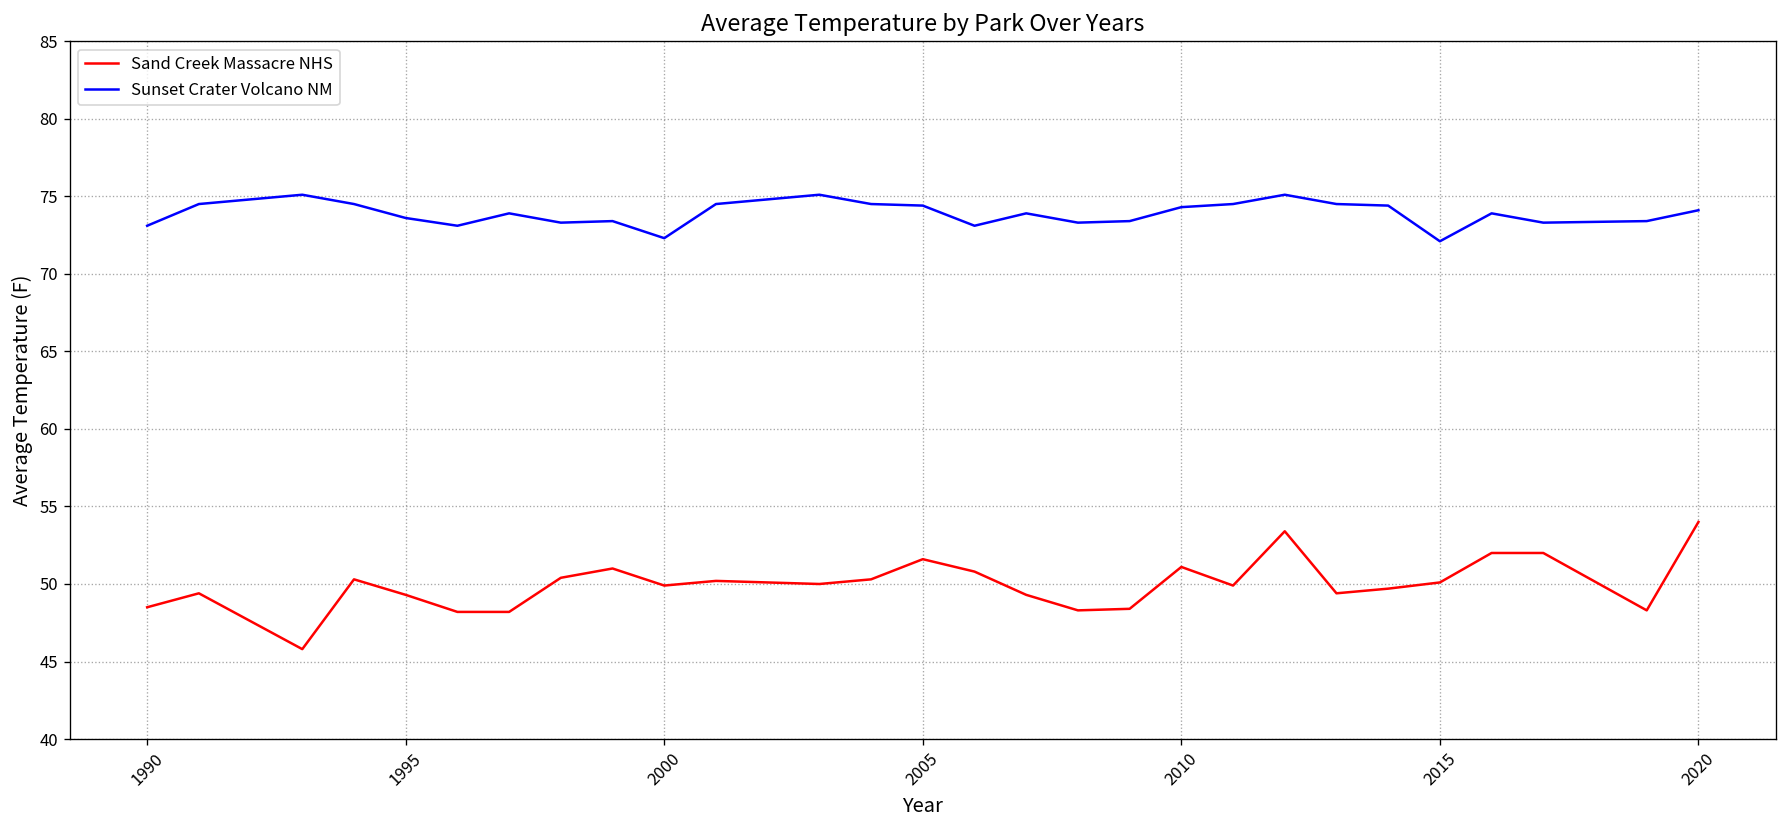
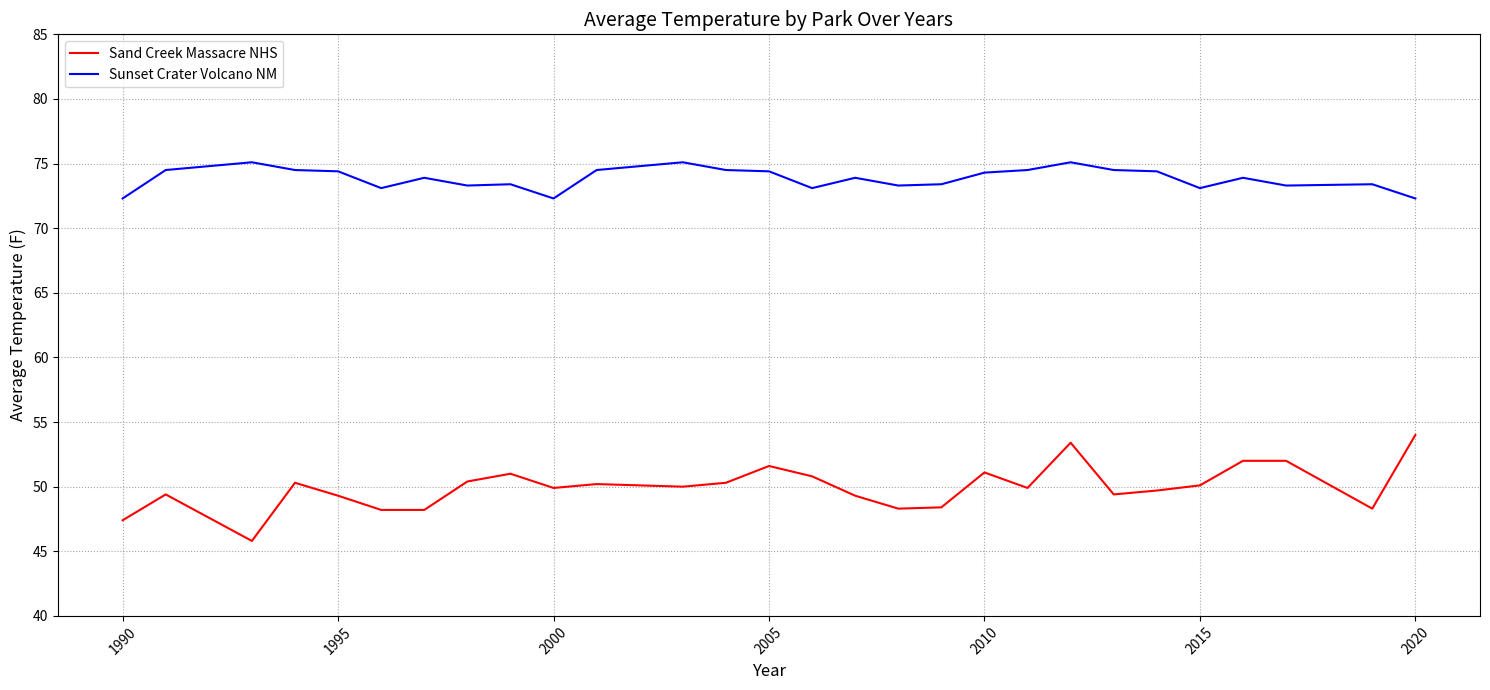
Sand Creek Massacre NHS, 1990: 48.5 -> 47.4
Sunset Crater Volcano NM, 1990: 73.1 -> 72.3
Sunset Crater Volcano NM, 1995: 73.6 -> 74.4
Sunset Crater Volcano NM, 2015: 72.1 -> 73.1
Sunset Crater Volcano NM, 2020: 74.1 -> 72.3
